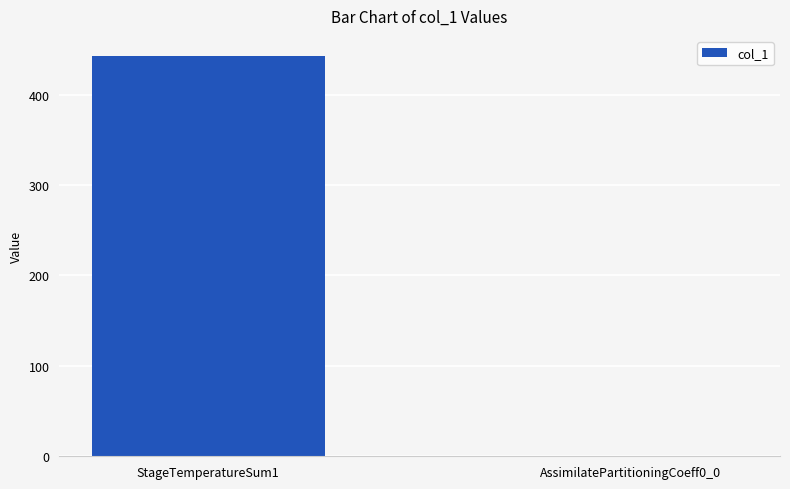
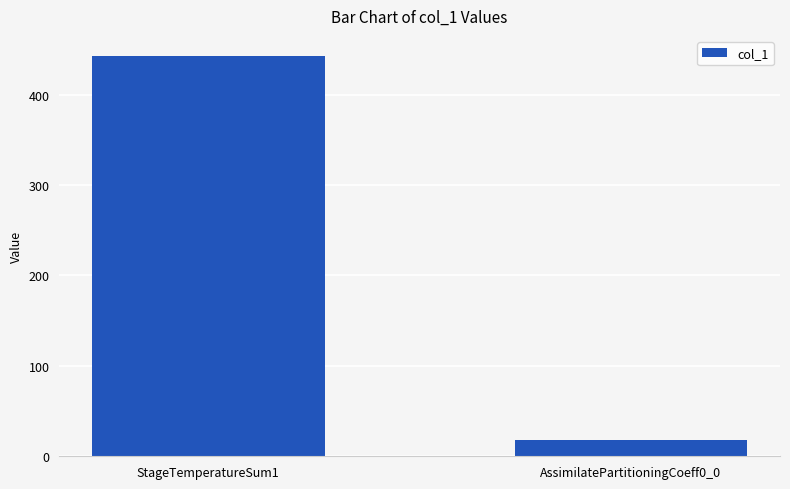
AssimilatePartitioningCoeff0_0: 0 -> 20
